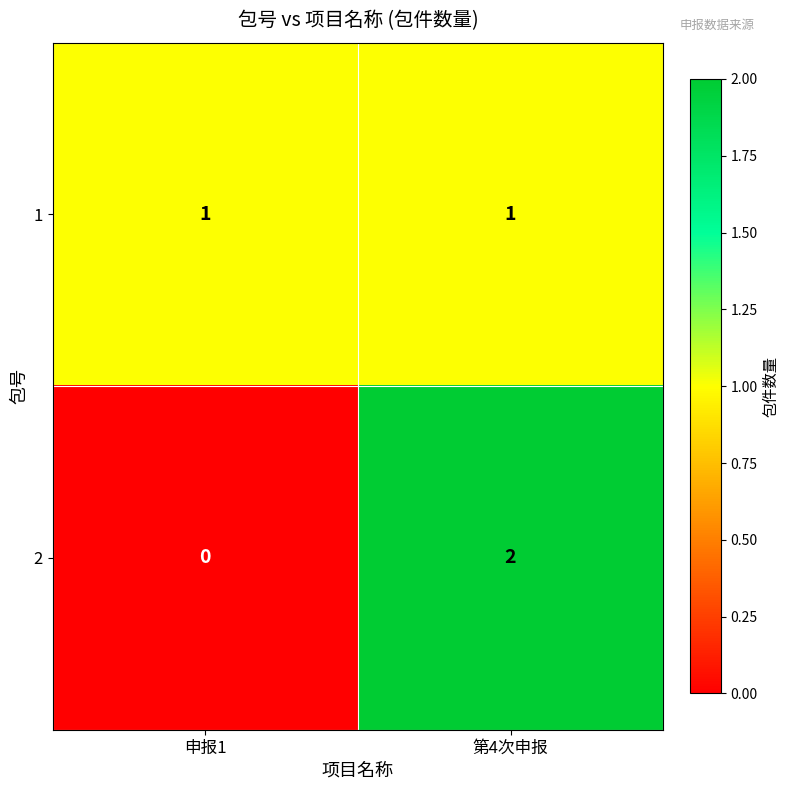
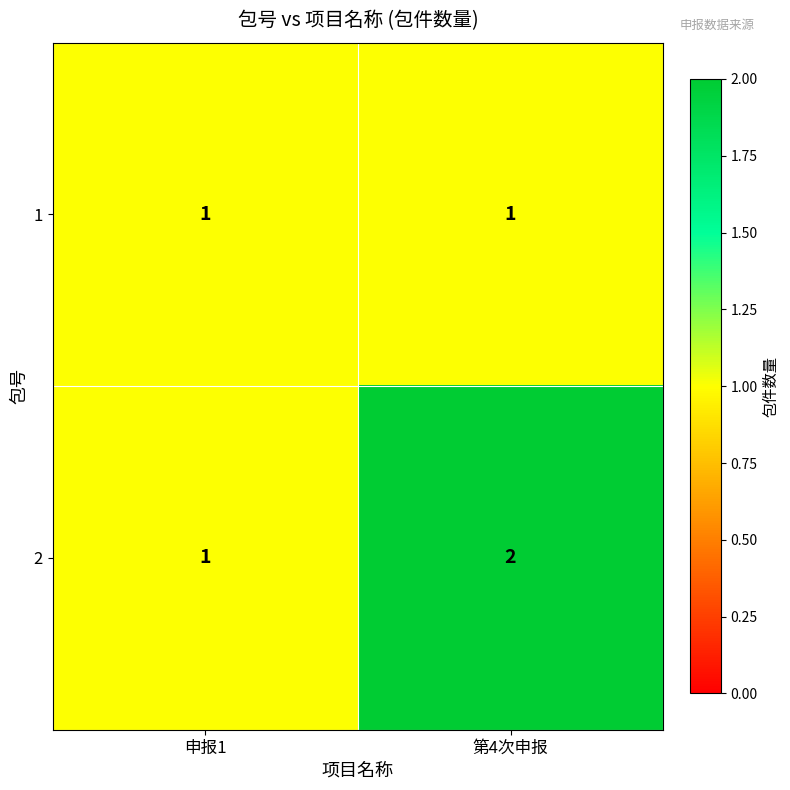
2, 申报1: 0 -> 1
